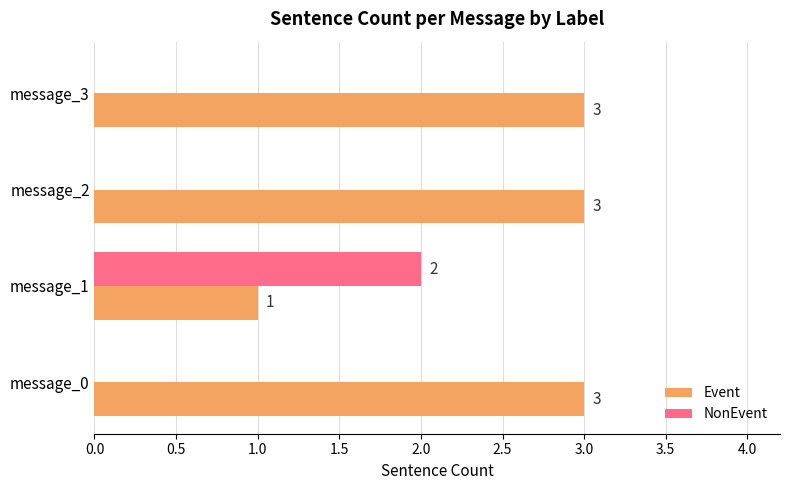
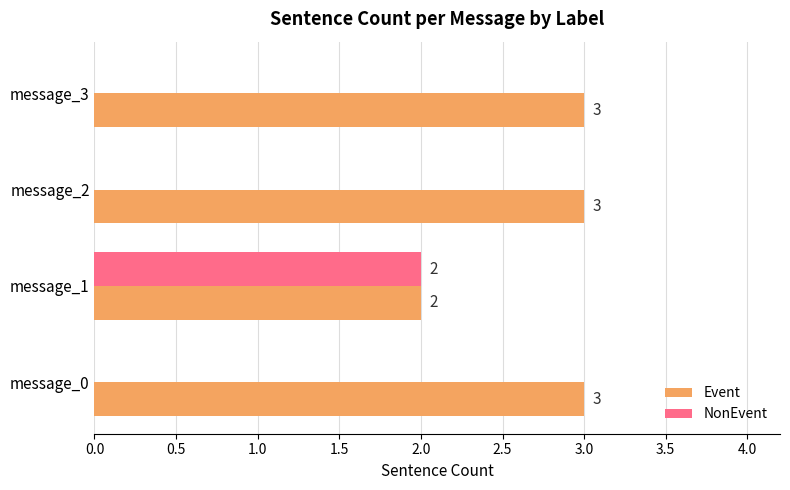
Event, message_1: 1 -> 2
